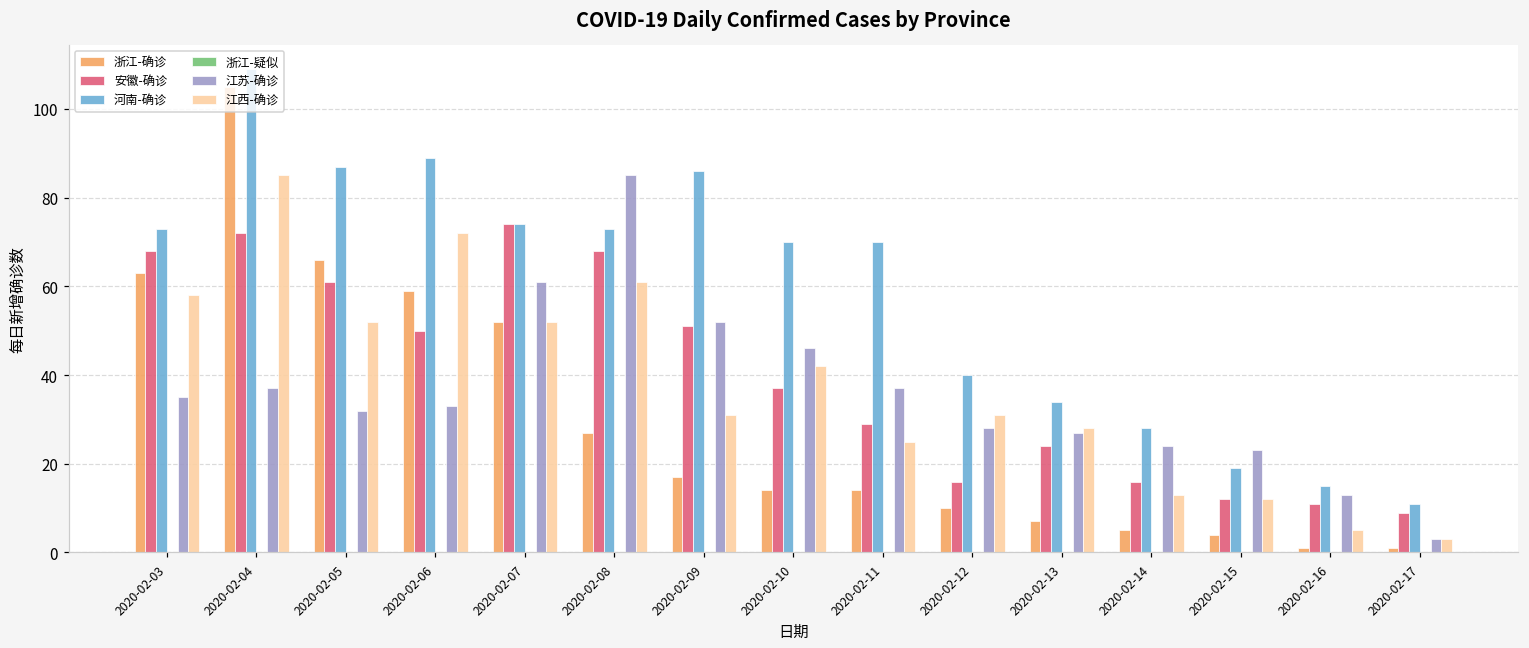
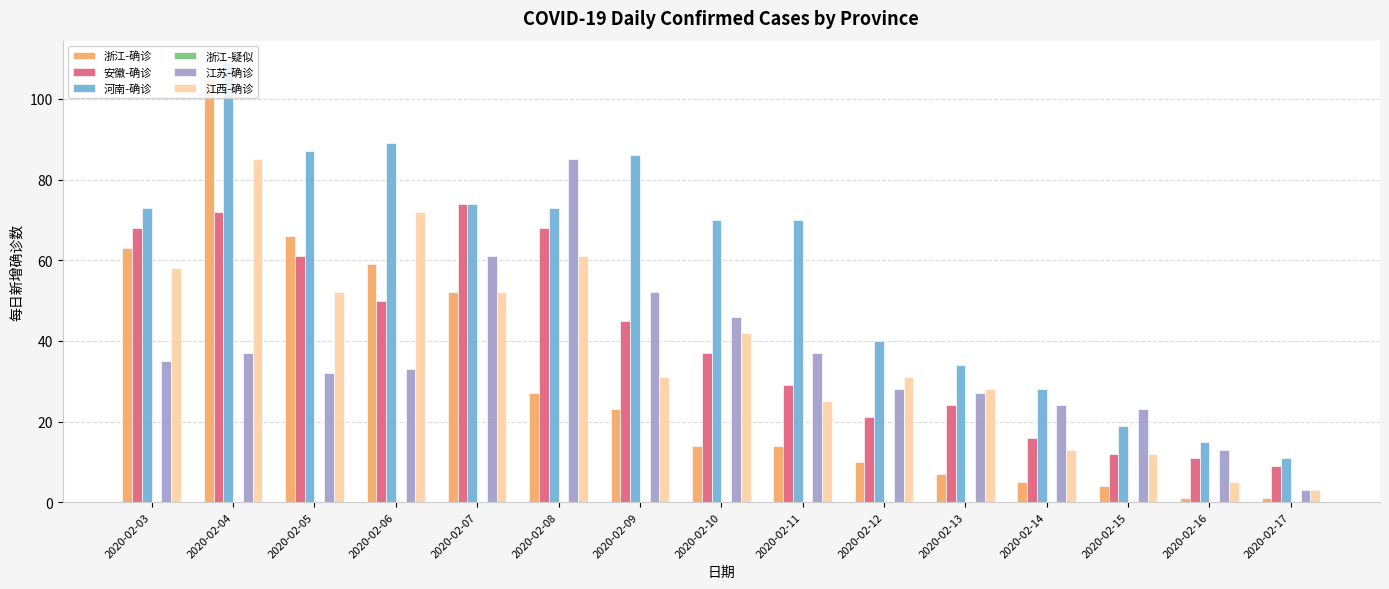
浙江-确诊, 2020-02-09: 17 -> 23
安徽-确诊, 2020-02-09: 51 -> 45
安徽-确诊, 2020-02-12: 16 -> 21
